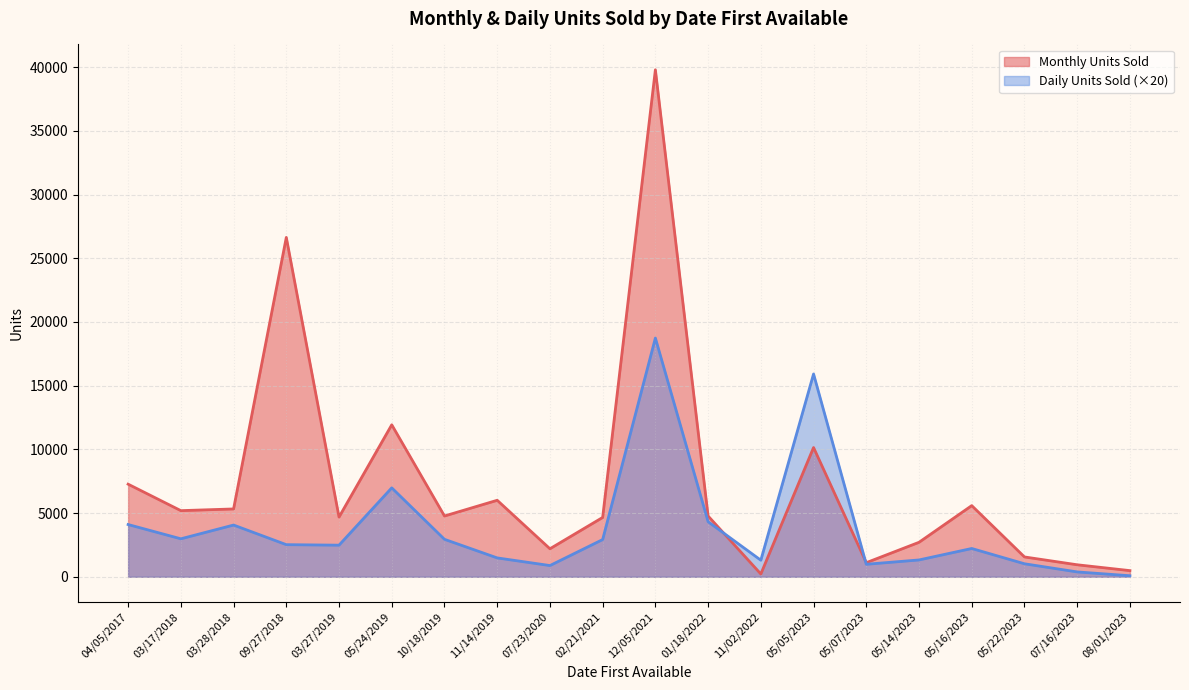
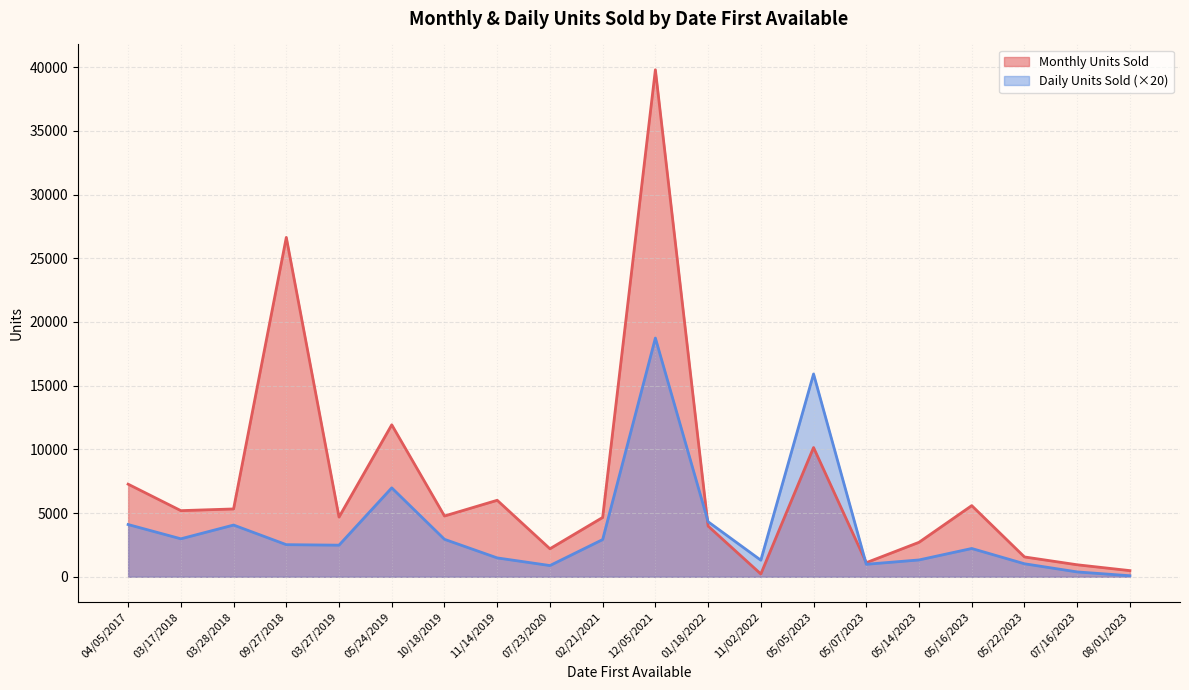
Monthly Units Sold, 01/18/2022: 4800 -> 4000
